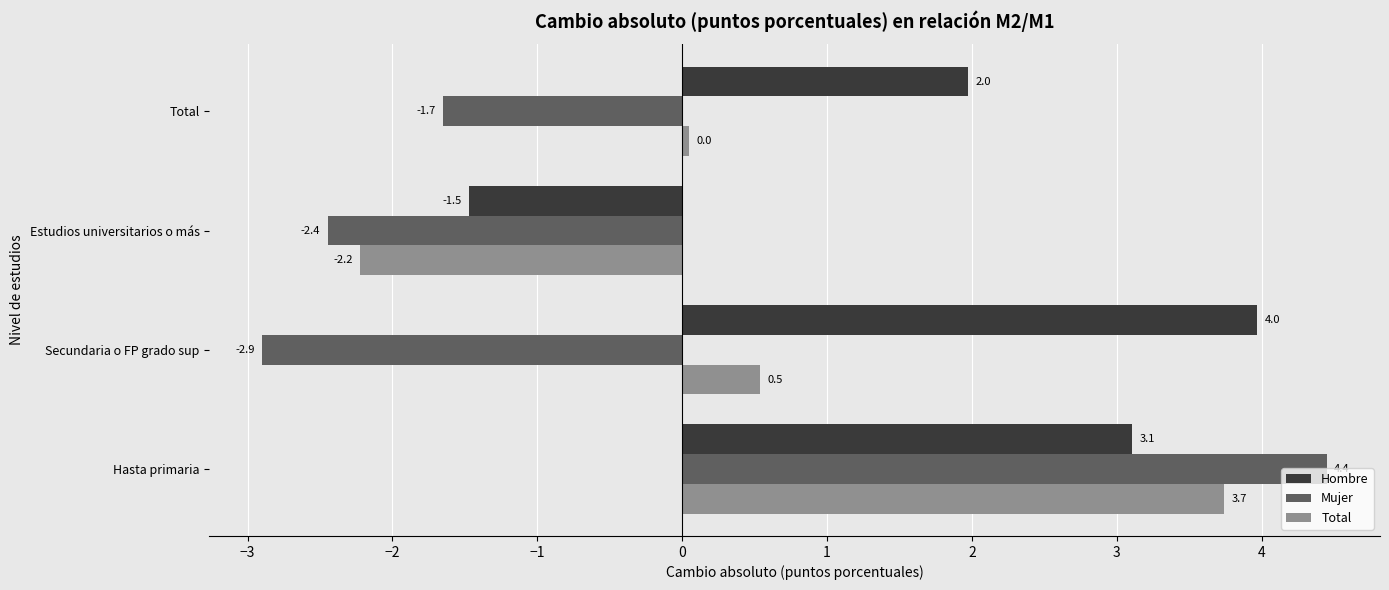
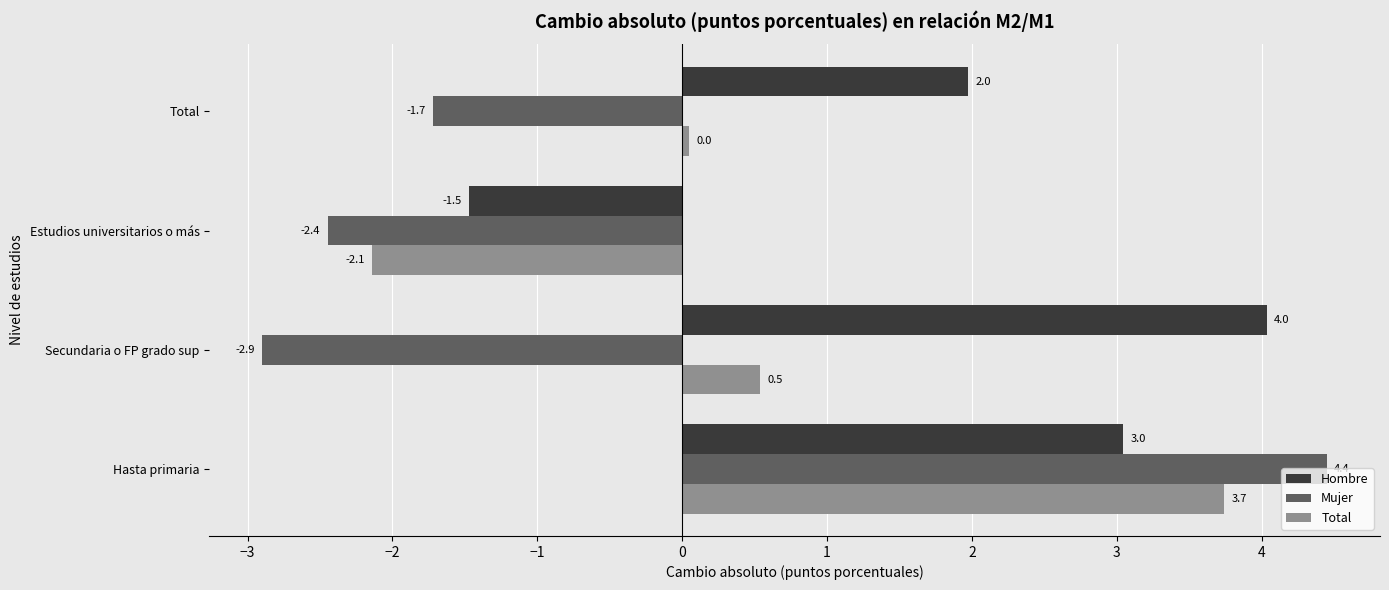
Mujer, Total: -1.65 -> -1.72
Total, Estudios universitarios o más: -2.2 -> -2.1
Hombre, Secundaria o FP grado sup: 3.97 -> 4.04
Hombre, Hasta primaria: 3.1 -> 3.0
